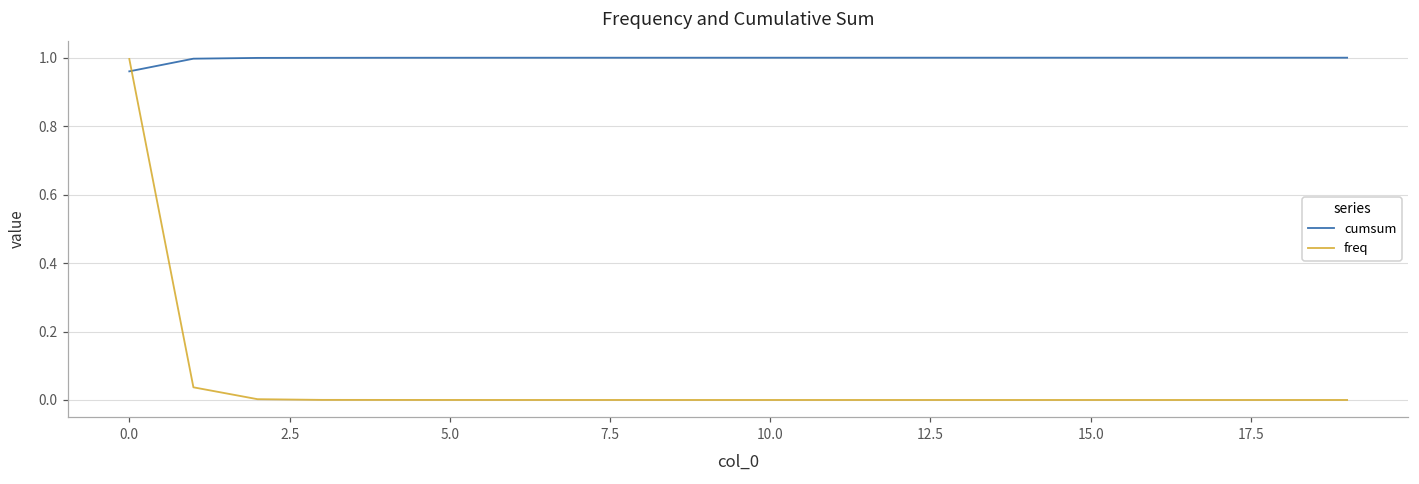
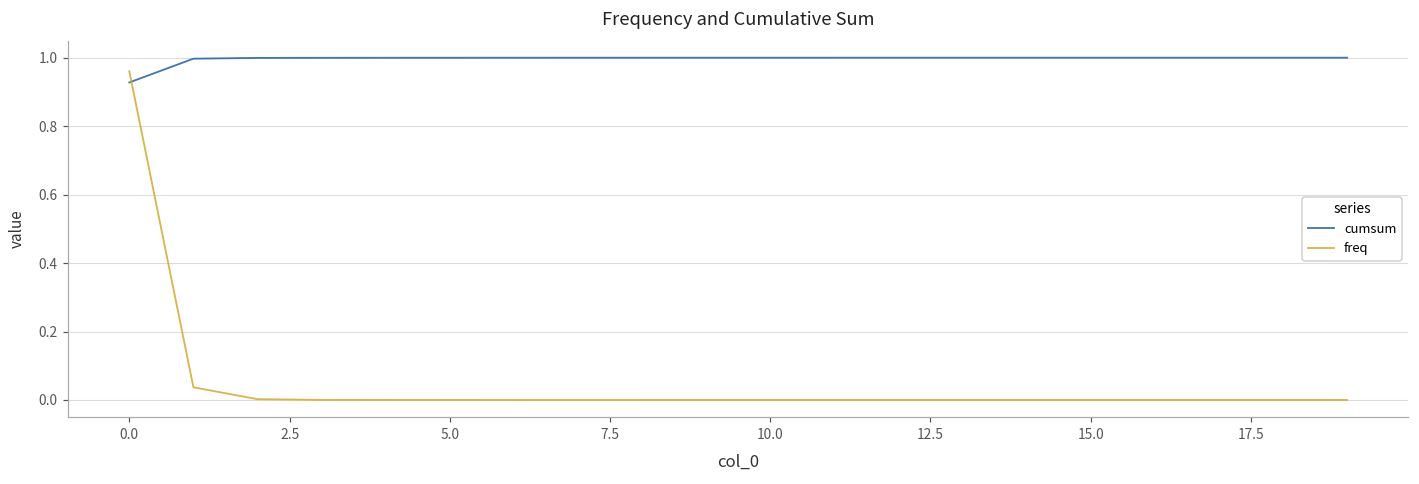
cumsum, 0.0: 0.96 -> 0.93
freq, 0.0: 1.00 -> 0.96
